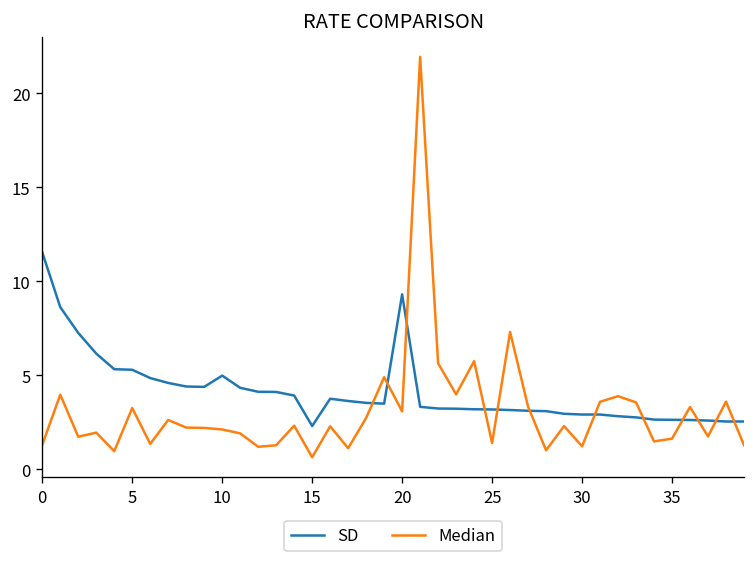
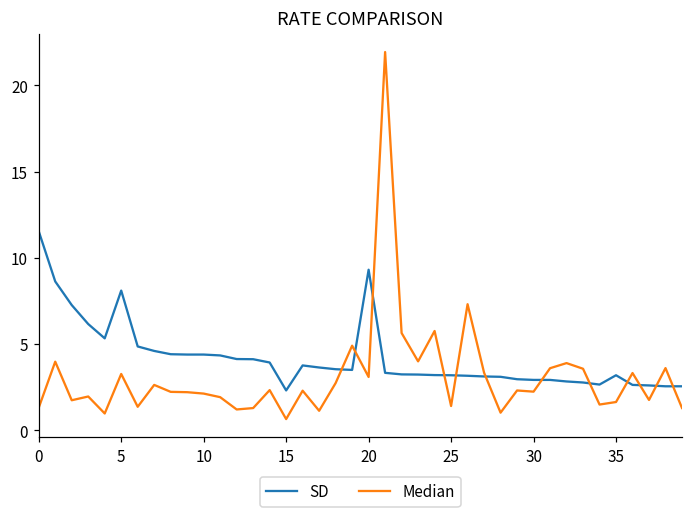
SD, 5: 5.3 -> 8.1
SD, 10: 5.0 -> 4.4
Median, 30: 1.2 -> 2.2
SD, 35: 2.6 -> 3.2
